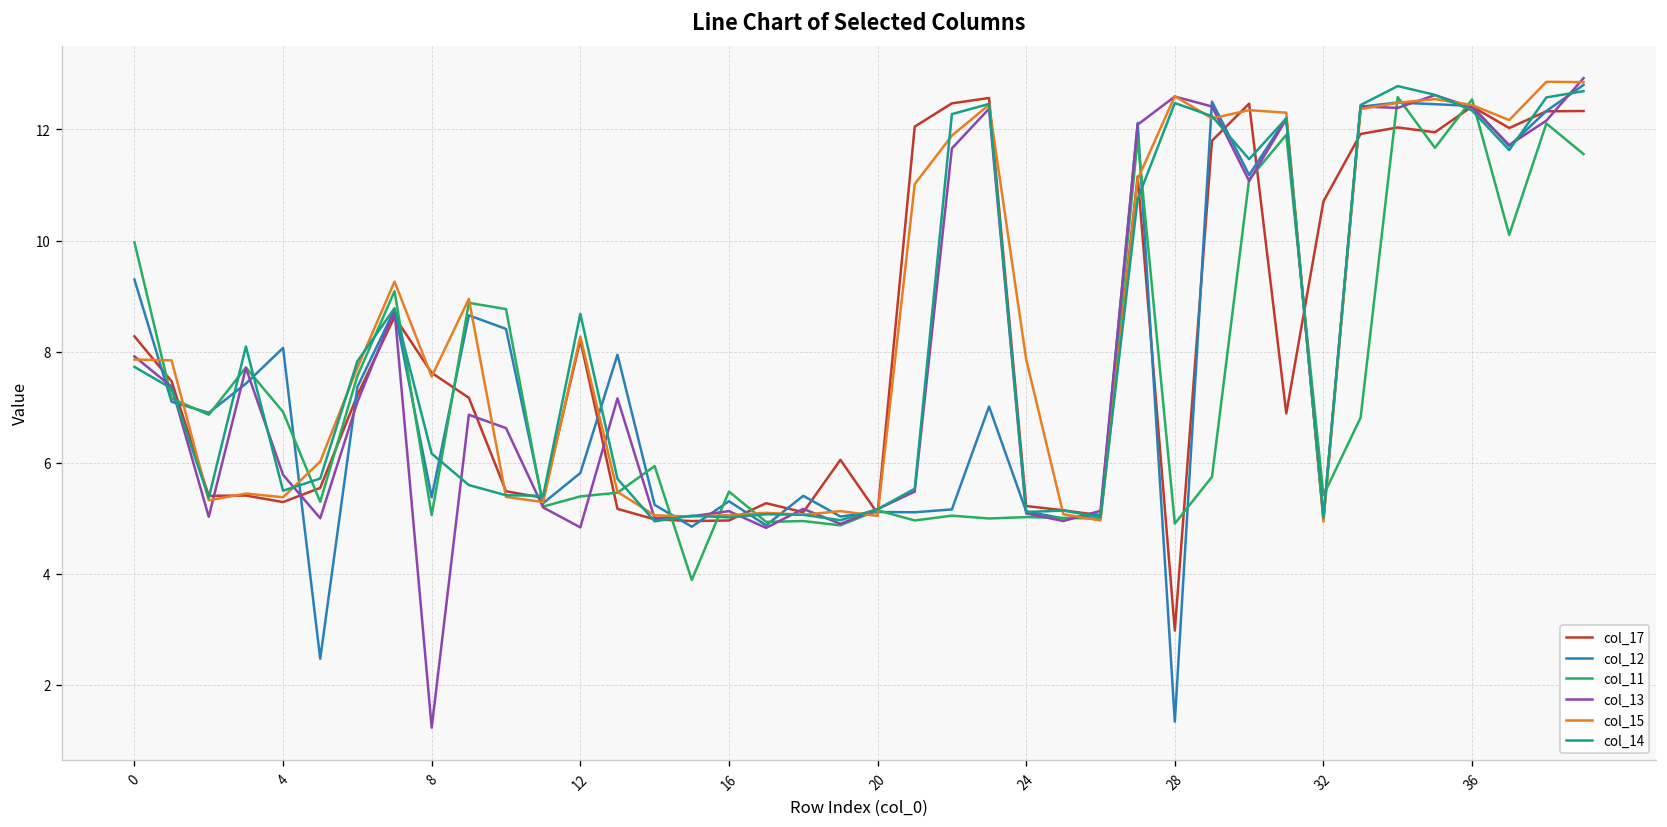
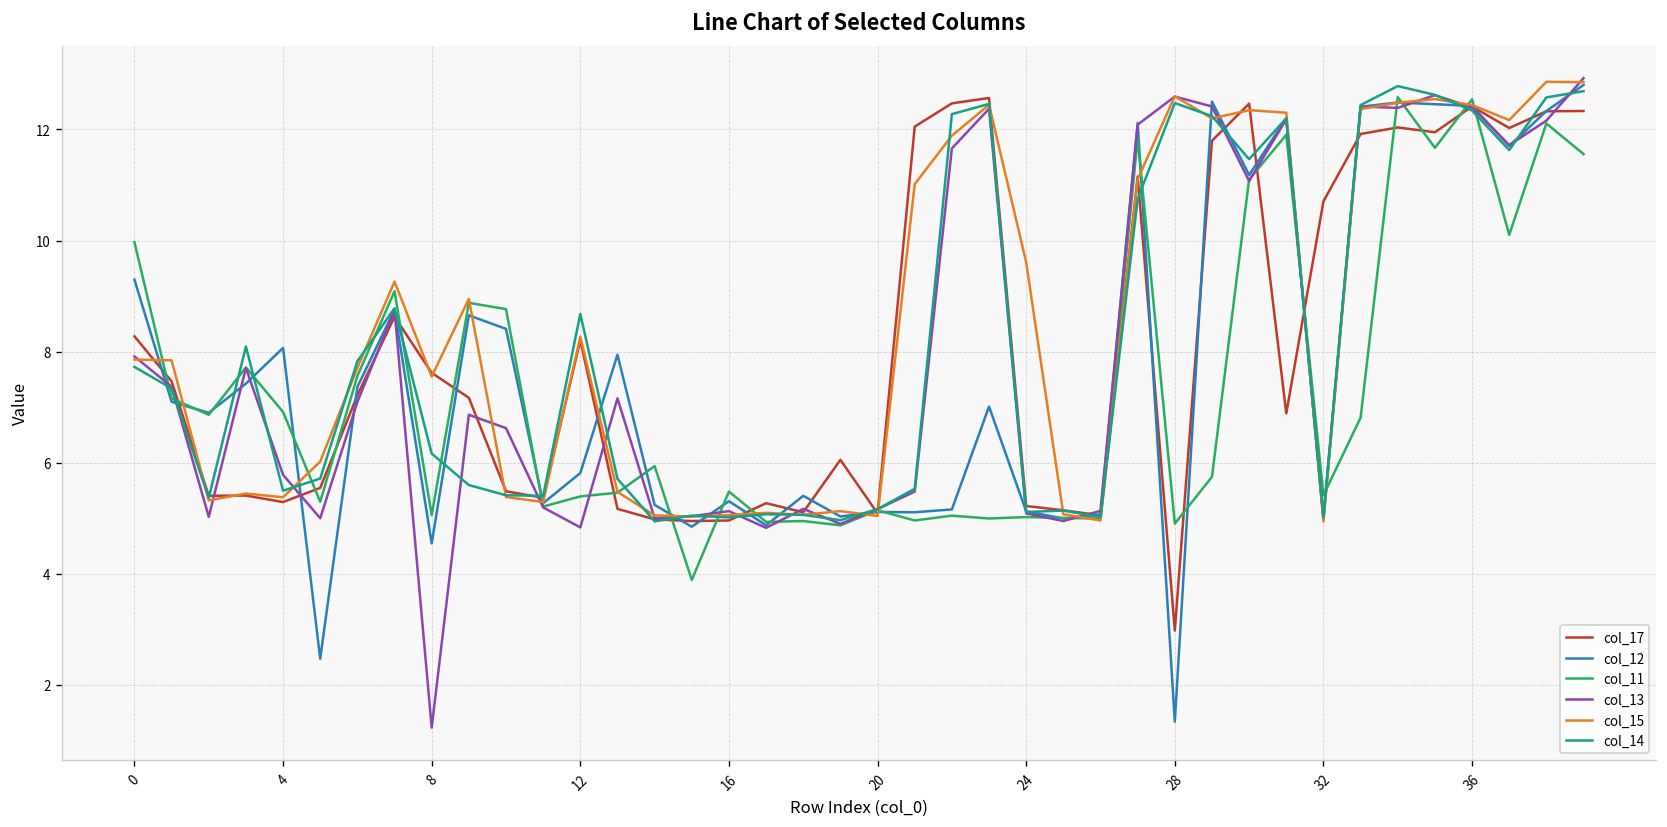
col_12, 8: 5.4 -> 4.5
col_15, 24: 7.9 -> 9.6
